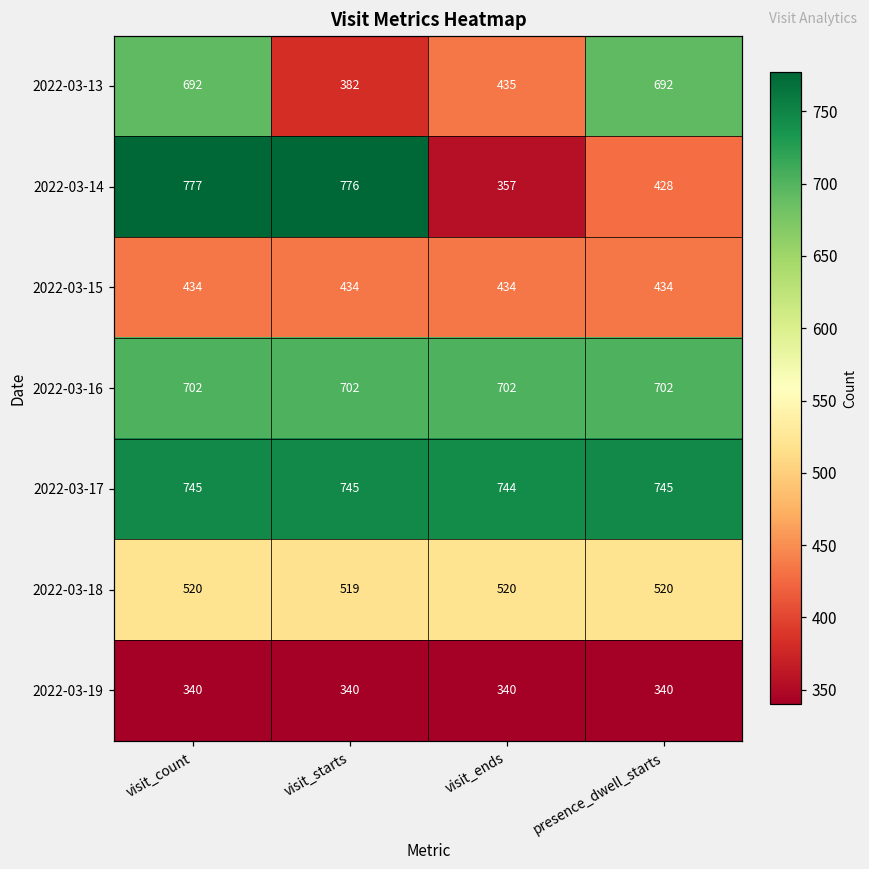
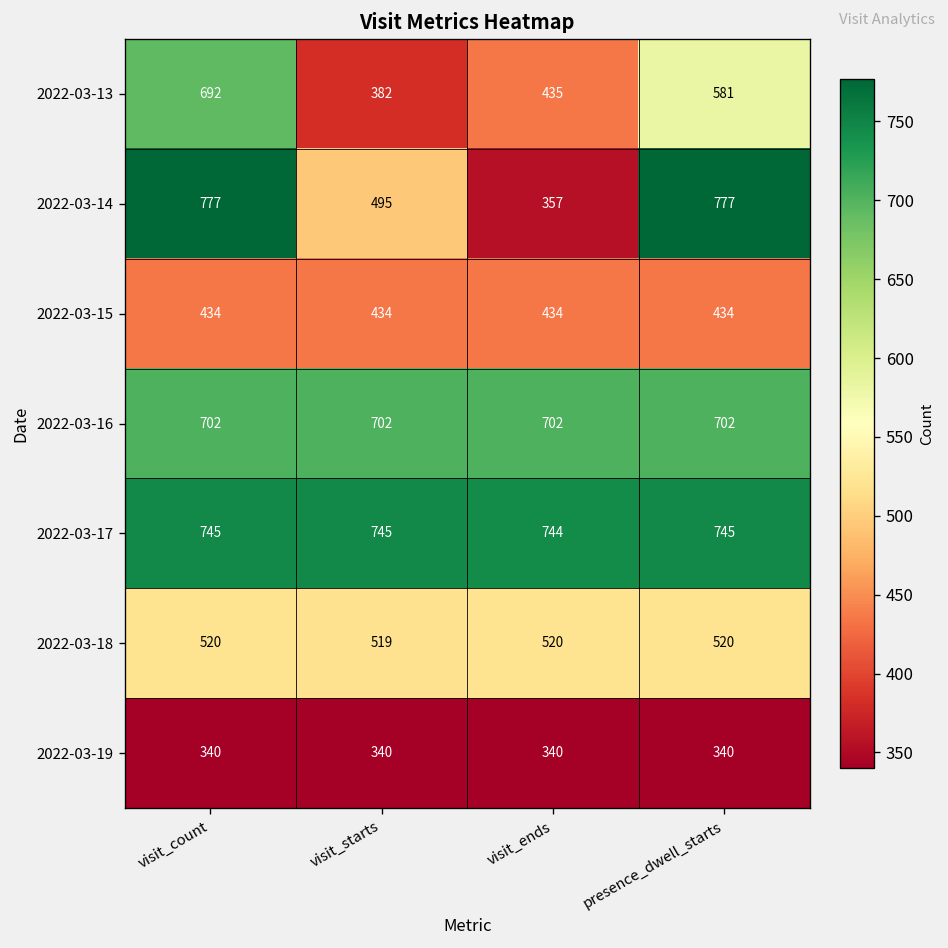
2022-03-13, presence_dwell_starts: 692 -> 581
2022-03-14, visit_starts: 776 -> 495
2022-03-14, presence_dwell_starts: 428 -> 777
